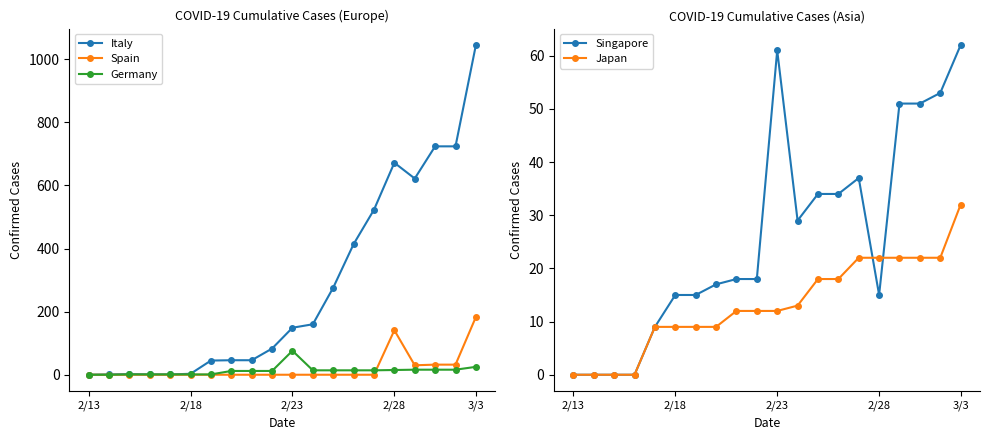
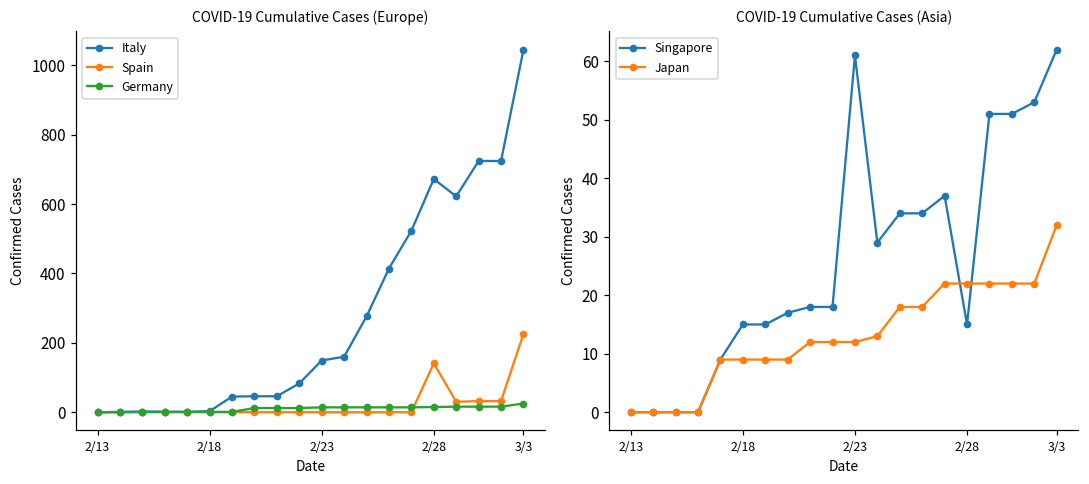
COVID-19 Cumulative Cases (Europe), Germany, 2/23: 80 -> 10
COVID-19 Cumulative Cases (Europe), Spain, 3/3: 180 -> 230
